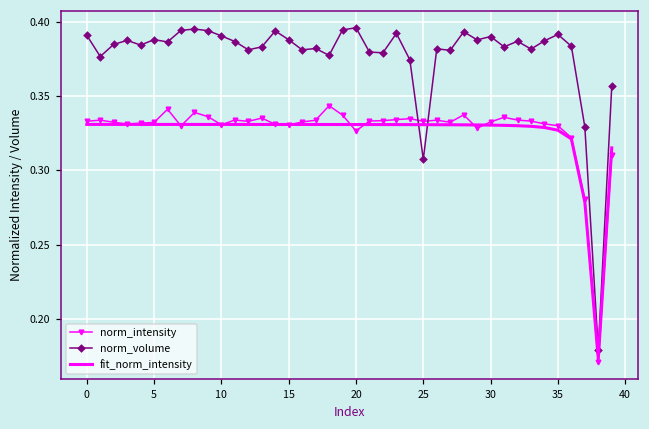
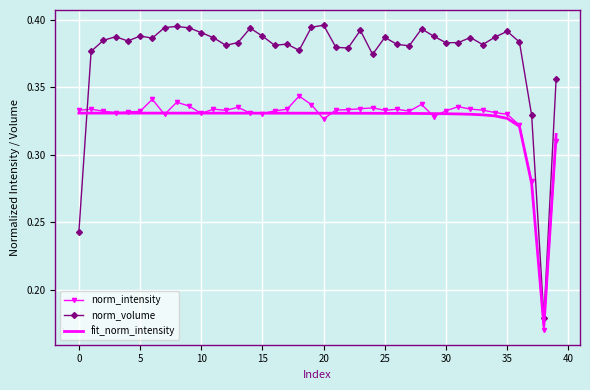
norm_volume, 0: 0.391 -> 0.243
norm_volume, 25: 0.307 -> 0.387
norm_volume, 30: 0.390 -> 0.383
